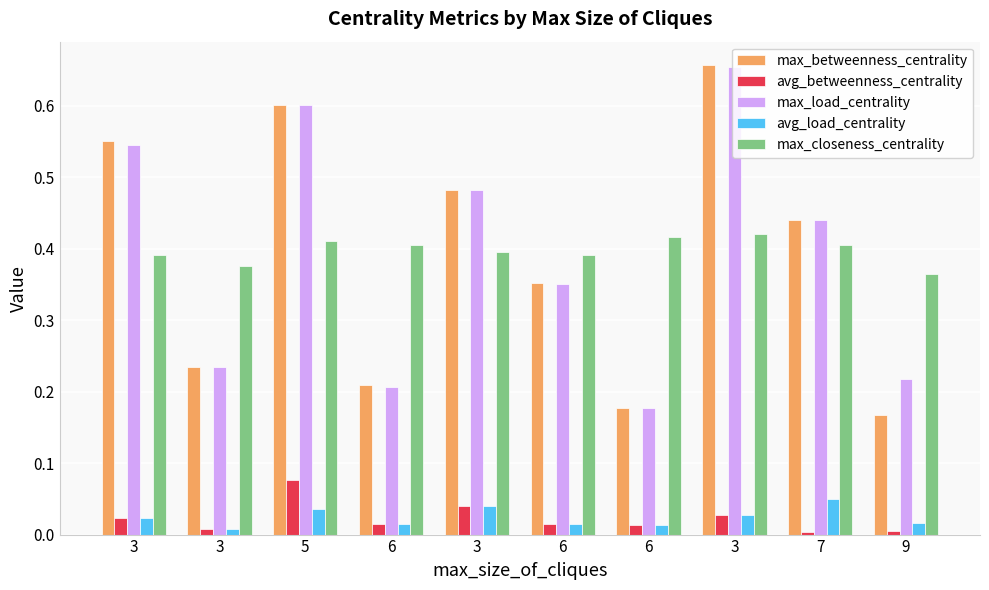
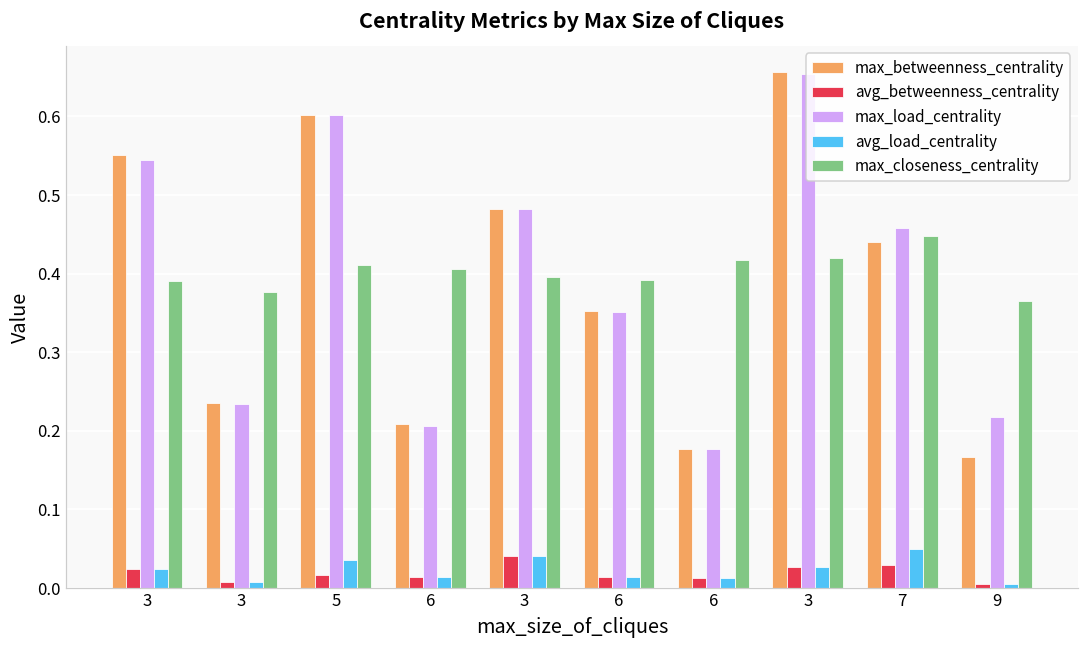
avg_betweenness_centrality, 5: 0.08 -> 0.02
avg_betweenness_centrality, 7: 0.00 -> 0.03
max_load_centrality, 7: 0.44 -> 0.46
max_closeness_centrality, 7: 0.41 -> 0.45
avg_load_centrality, 9: 0.02 -> 0.01
